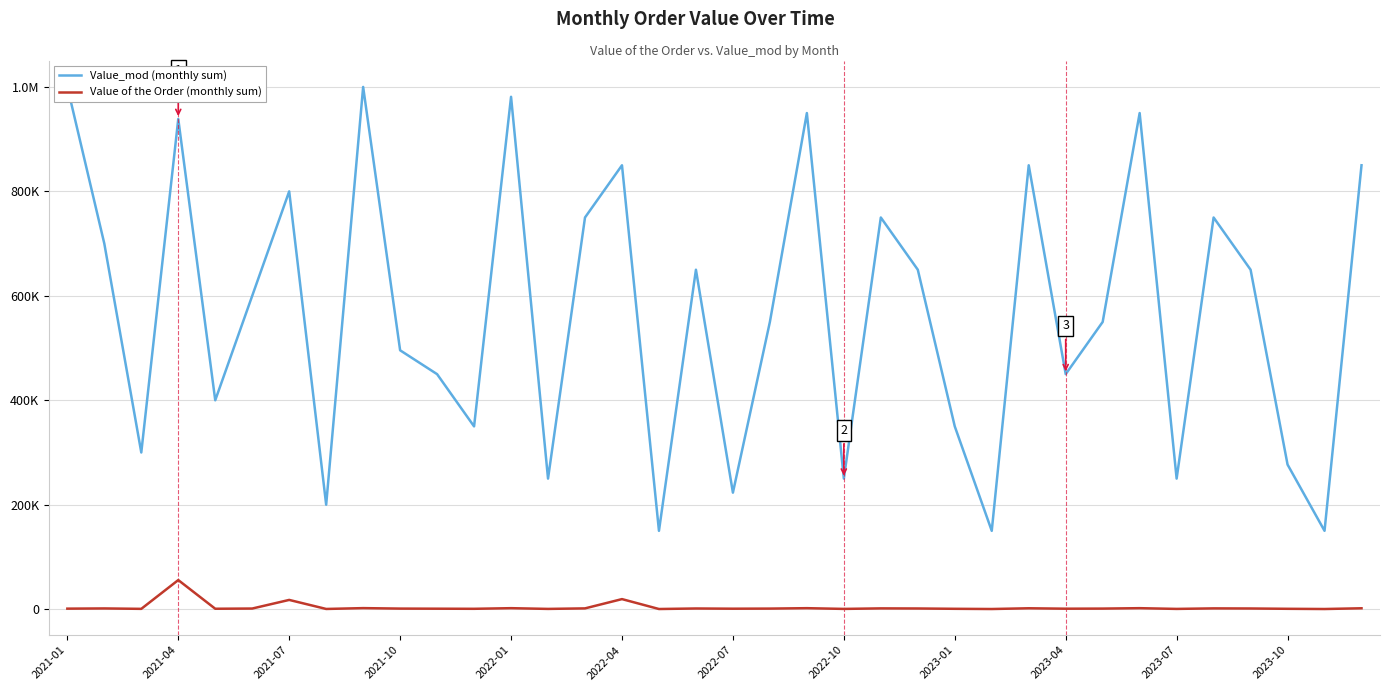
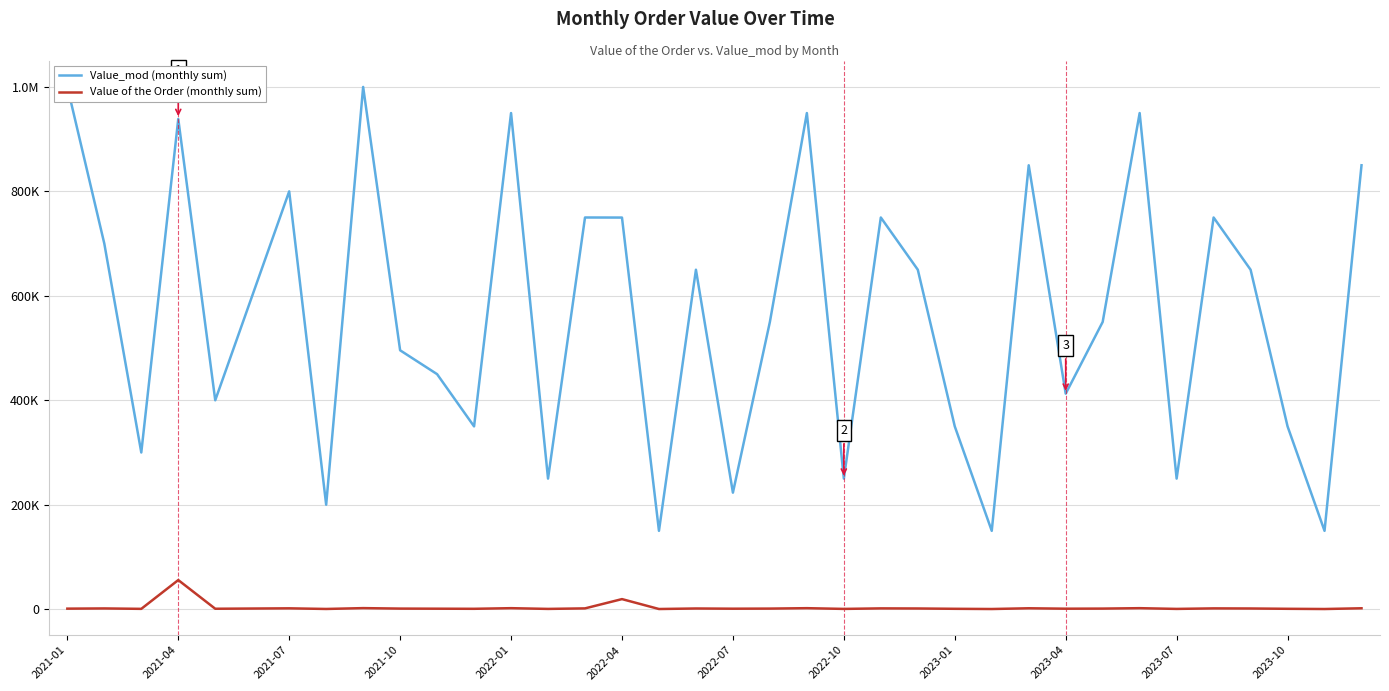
Value of the Order (monthly sum), 2021-07: 20000 -> 0
Value_mod (monthly sum), 2022-01: 980000 -> 950000
Value_mod (monthly sum), 2022-04: 850000 -> 750000
Value_mod (monthly sum), 2023-04: 450000 -> 410000
Value_mod (monthly sum), 2023-10: 280000 -> 350000
